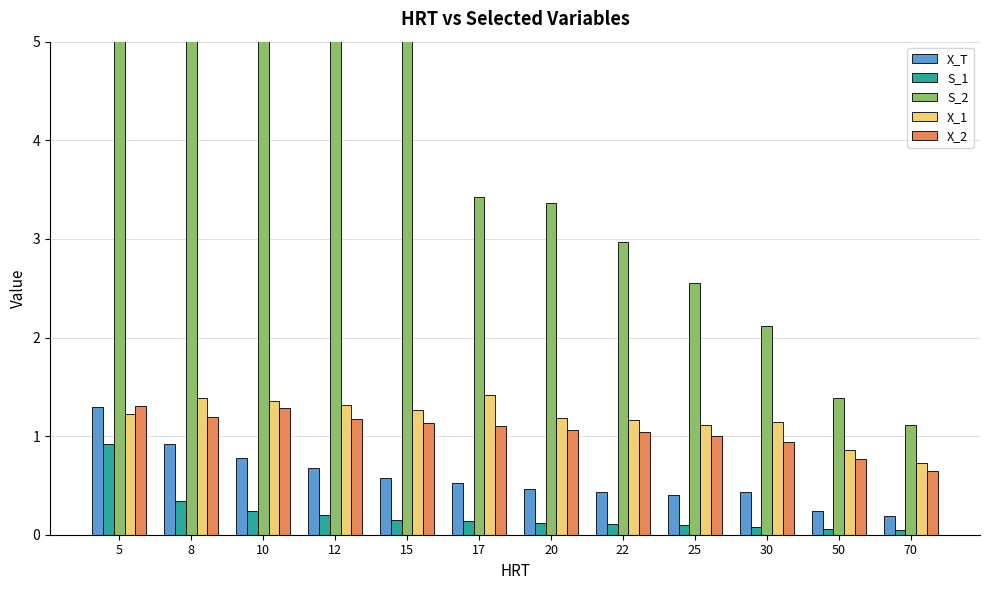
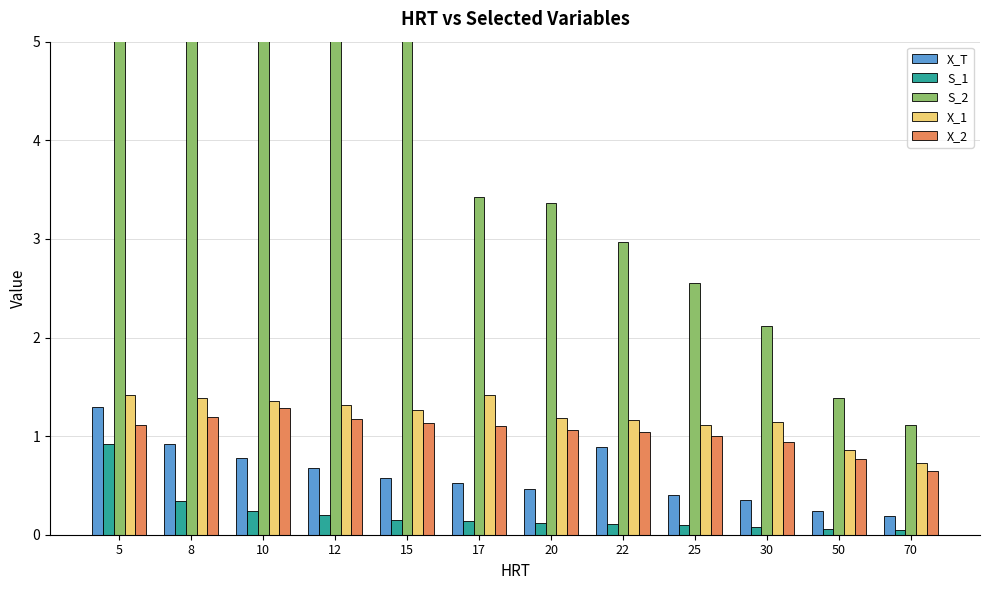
X_1, 5: 1.2 -> 1.4
X_2, 5: 1.3 -> 1.1
X_T, 22: 0.4 -> 0.9
X_T, 30: 0.4 -> 0.3
